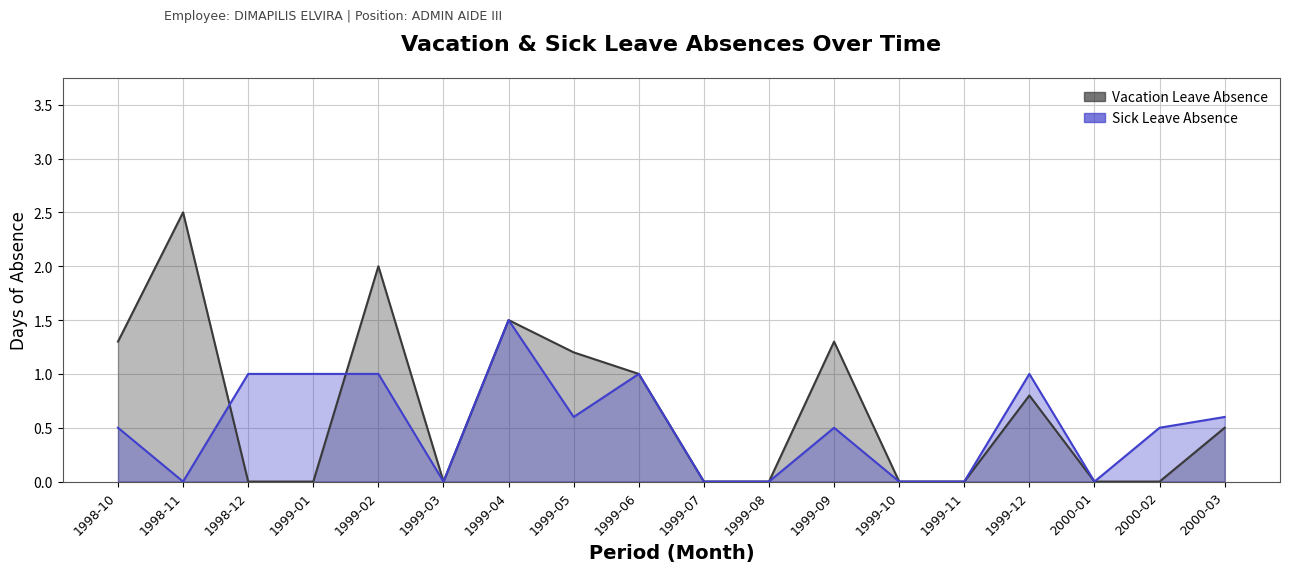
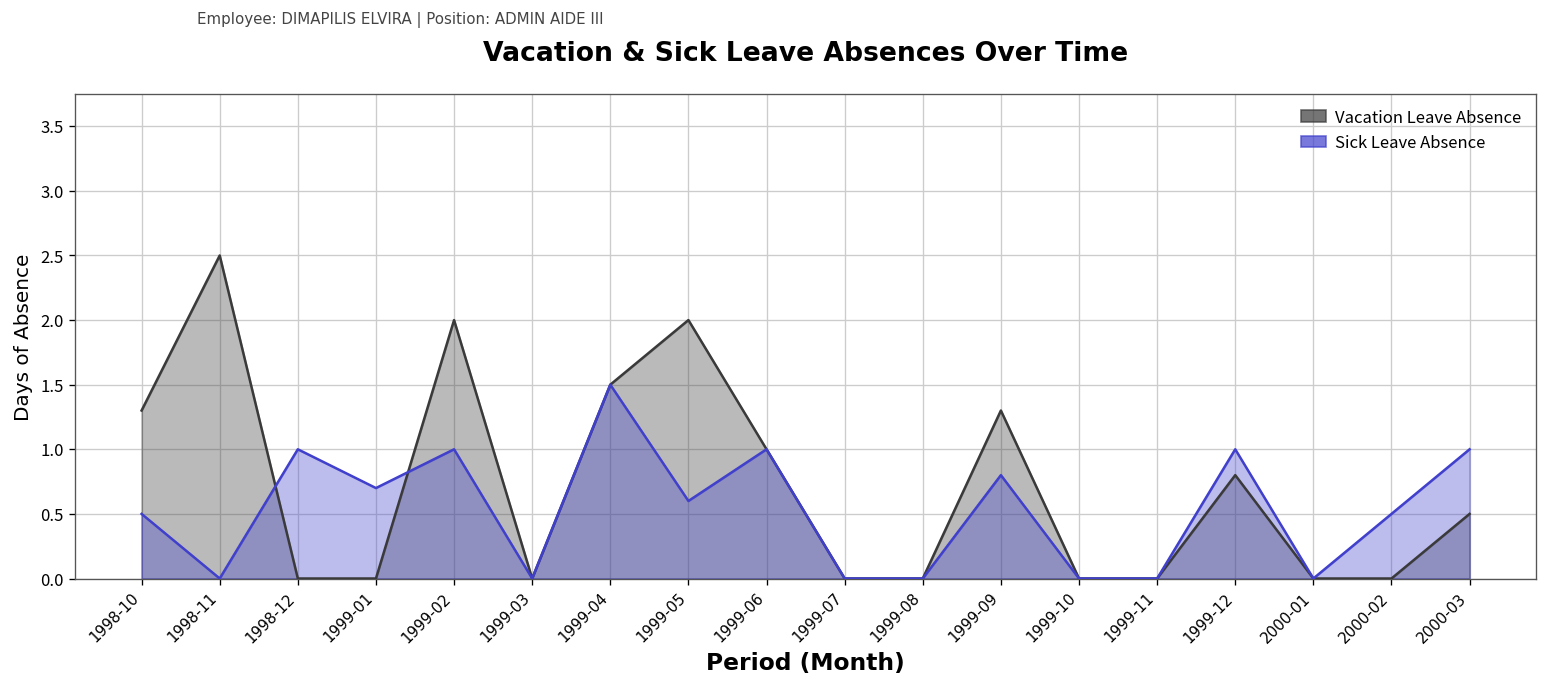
Sick Leave Absence, 1999-01: 1.0 -> 0.7
Vacation Leave Absence, 1999-05: 1.2 -> 2.0
Sick Leave Absence, 1999-09: 0.5 -> 0.8
Sick Leave Absence, 2000-03: 0.6 -> 1.0
